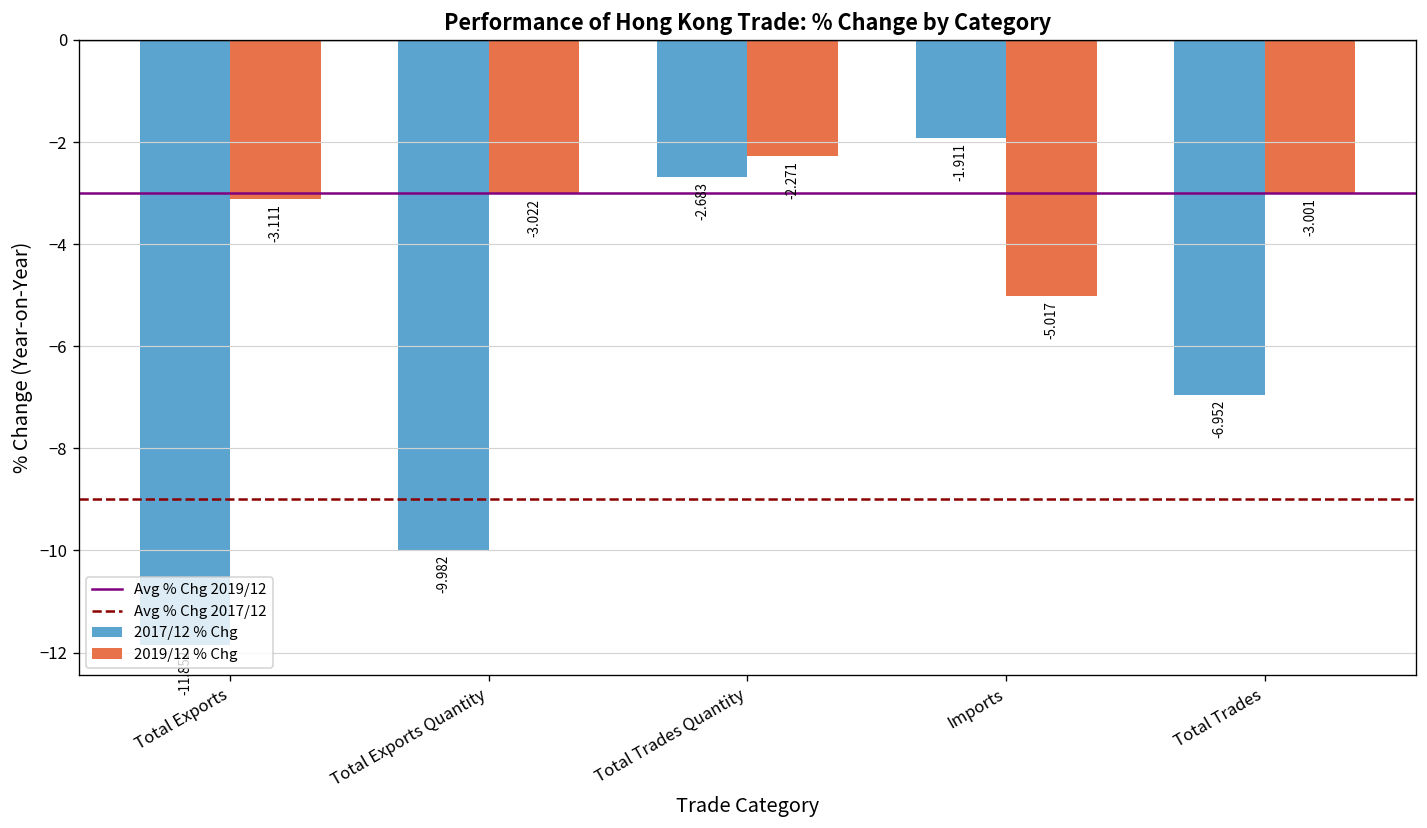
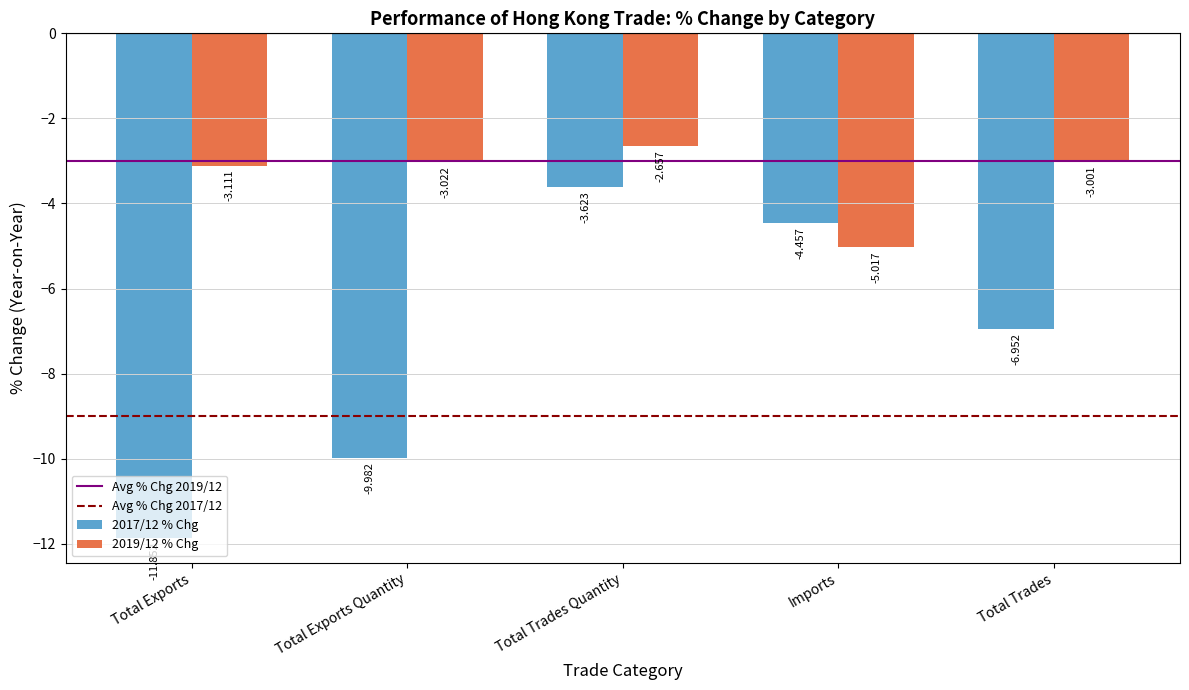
2017/12 % Chg, Total Trades Quantity: -2.683 -> -3.623
2019/12 % Chg, Total Trades Quantity: -2.271 -> -2.657
2017/12 % Chg, Imports: -1.911 -> -4.457
